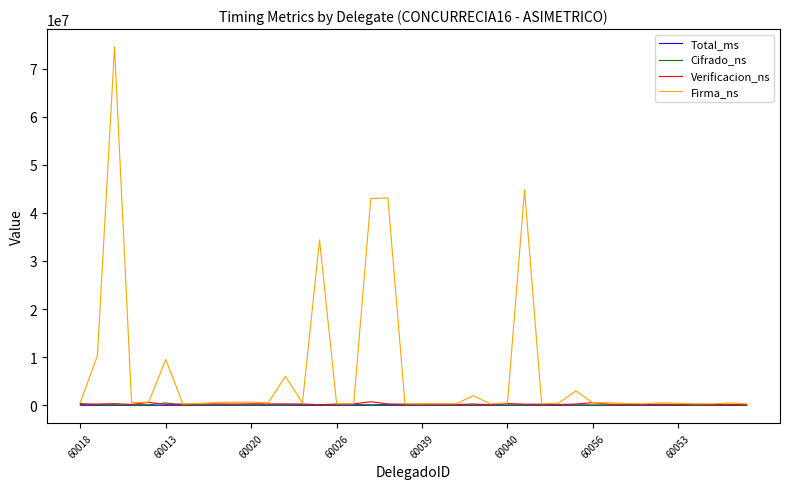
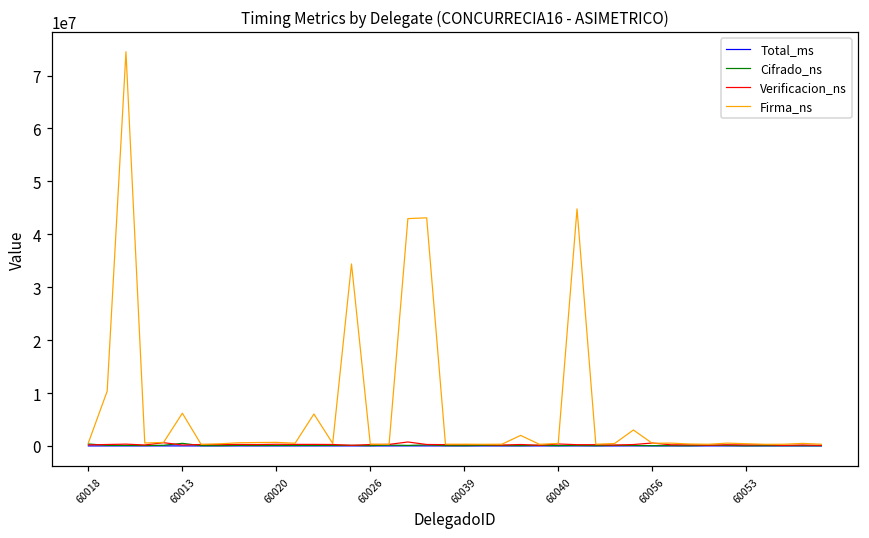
Firma_ns, 60013: 10000000 -> 6000000
